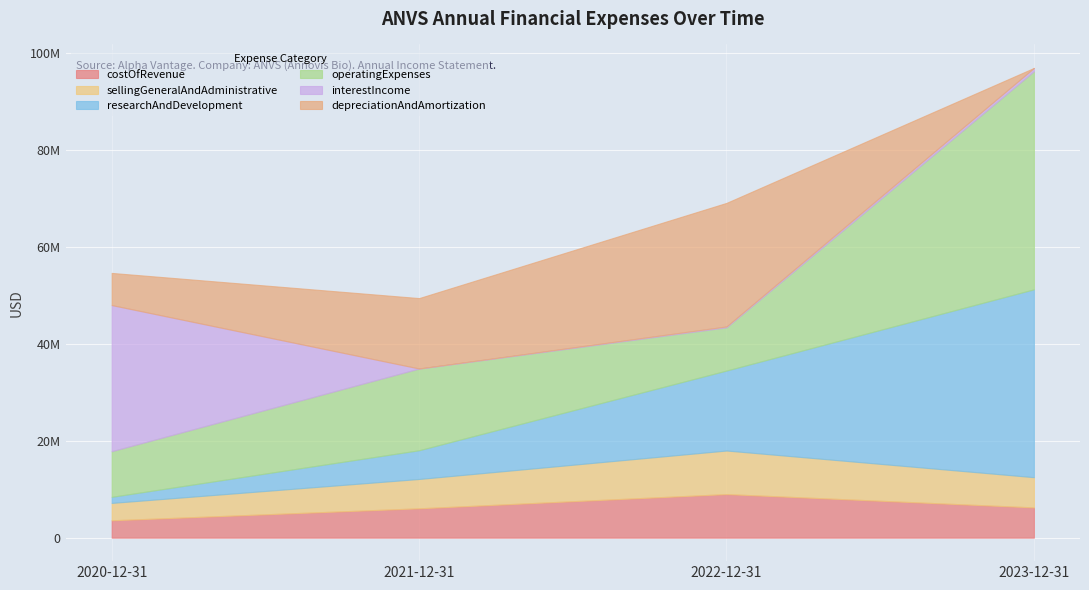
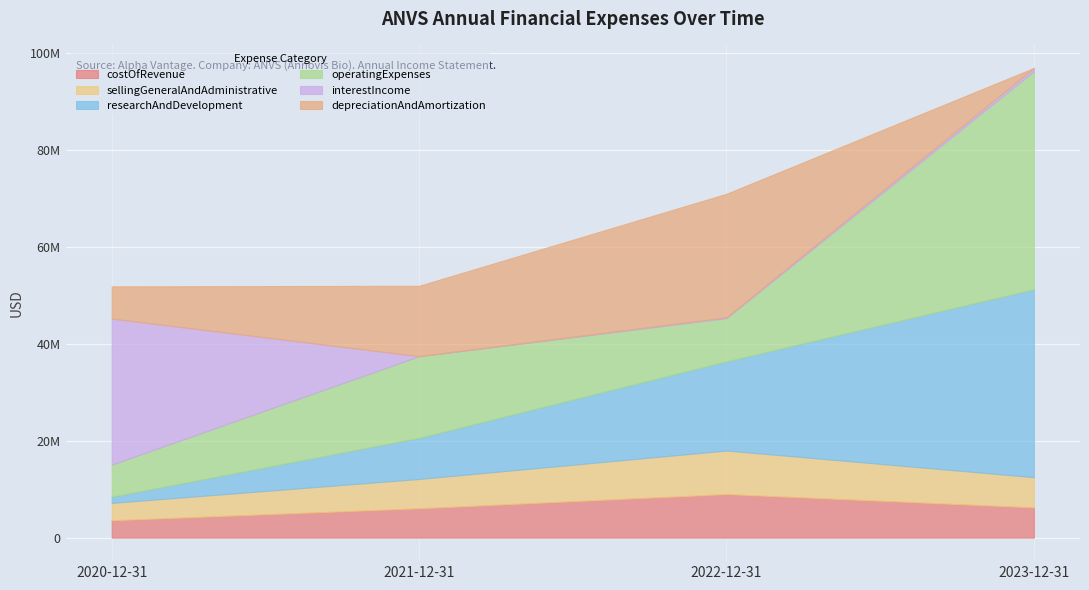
operatingExpenses, 2020-12-31: 9000000 -> 7000000
researchAndDevelopment, 2021-12-31: 6000000 -> 8000000
researchAndDevelopment, 2022-12-31: 17000000 -> 18000000
